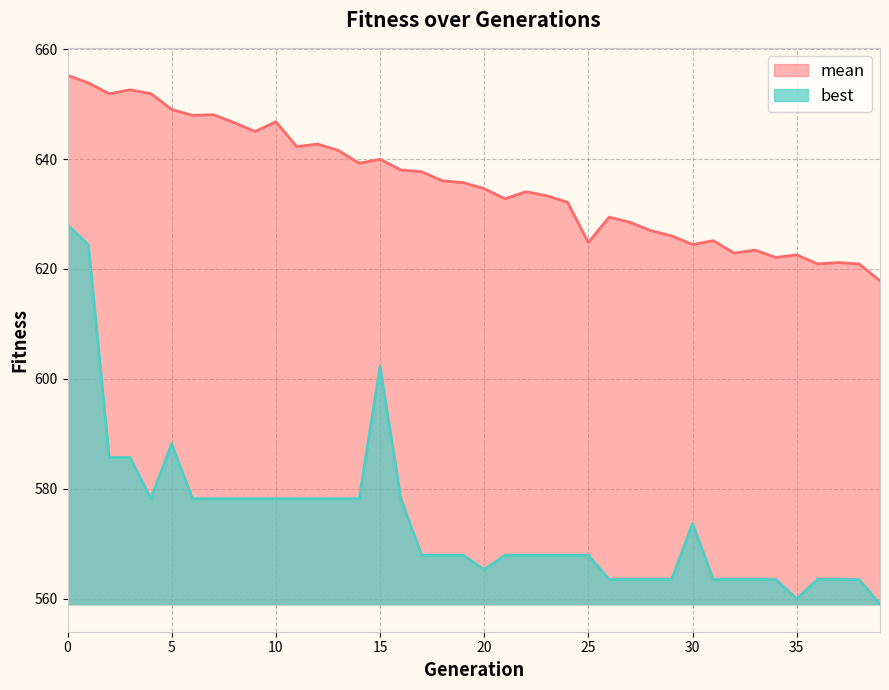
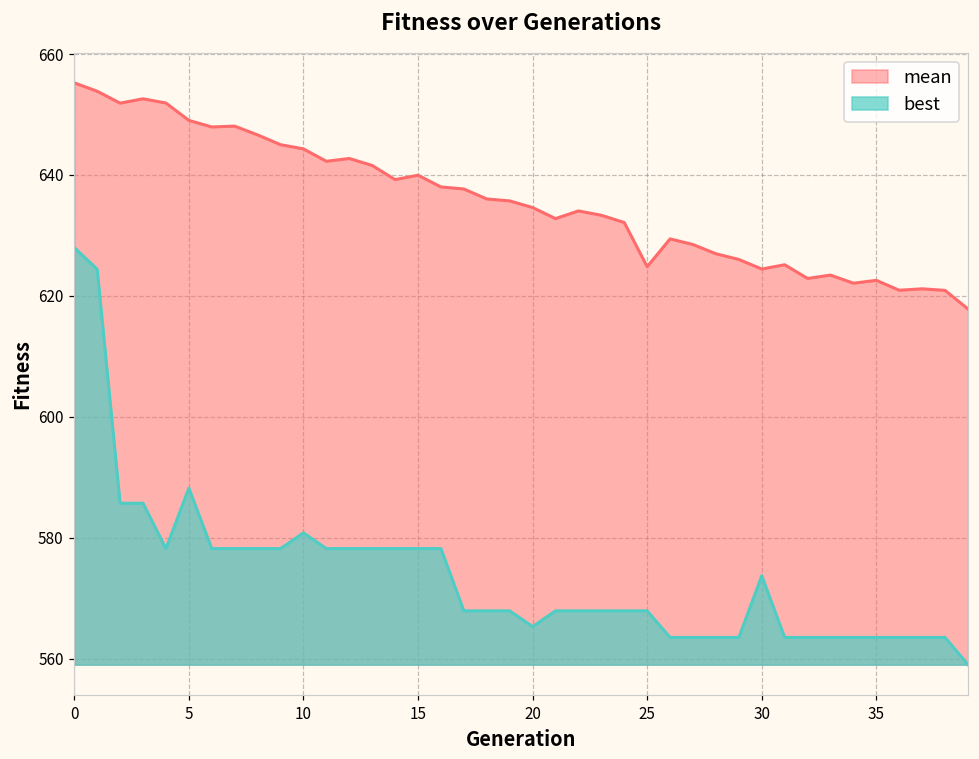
mean, 10: 647 -> 644
best, 10: 578 -> 581
best, 15: 602 -> 578
best, 35: 560 -> 564
